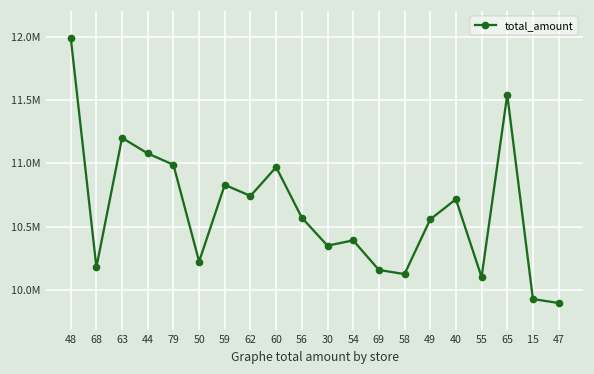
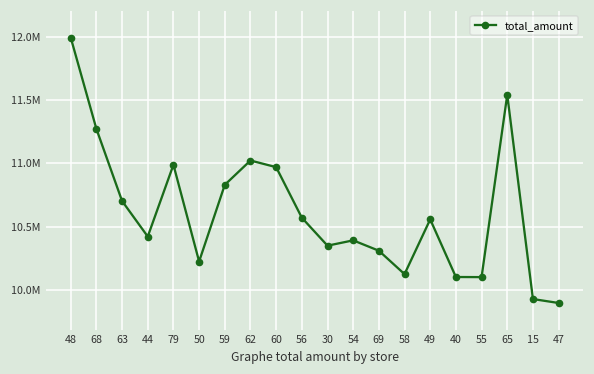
68: 10180000 -> 11270000
63: 11200000 -> 10700000
44: 11080000 -> 10420000
62: 10740000 -> 11020000
69: 10160000 -> 10310000
40: 10720000 -> 10110000
